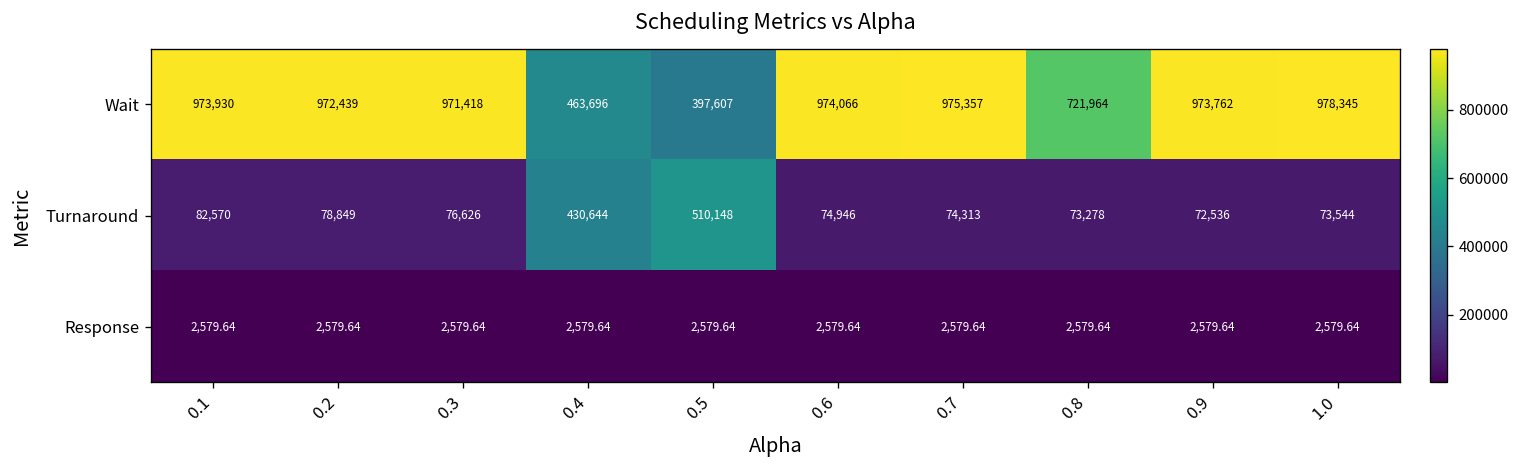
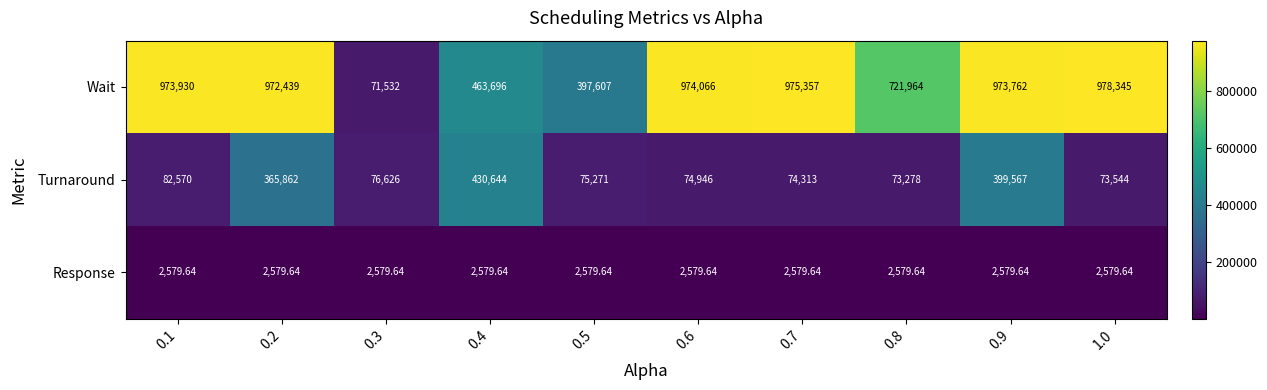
Wait, 0.3: 971,418 -> 71,532
Turnaround, 0.2: 78,849 -> 365,862
Turnaround, 0.5: 510,148 -> 75,271
Turnaround, 0.9: 72,536 -> 399,567
